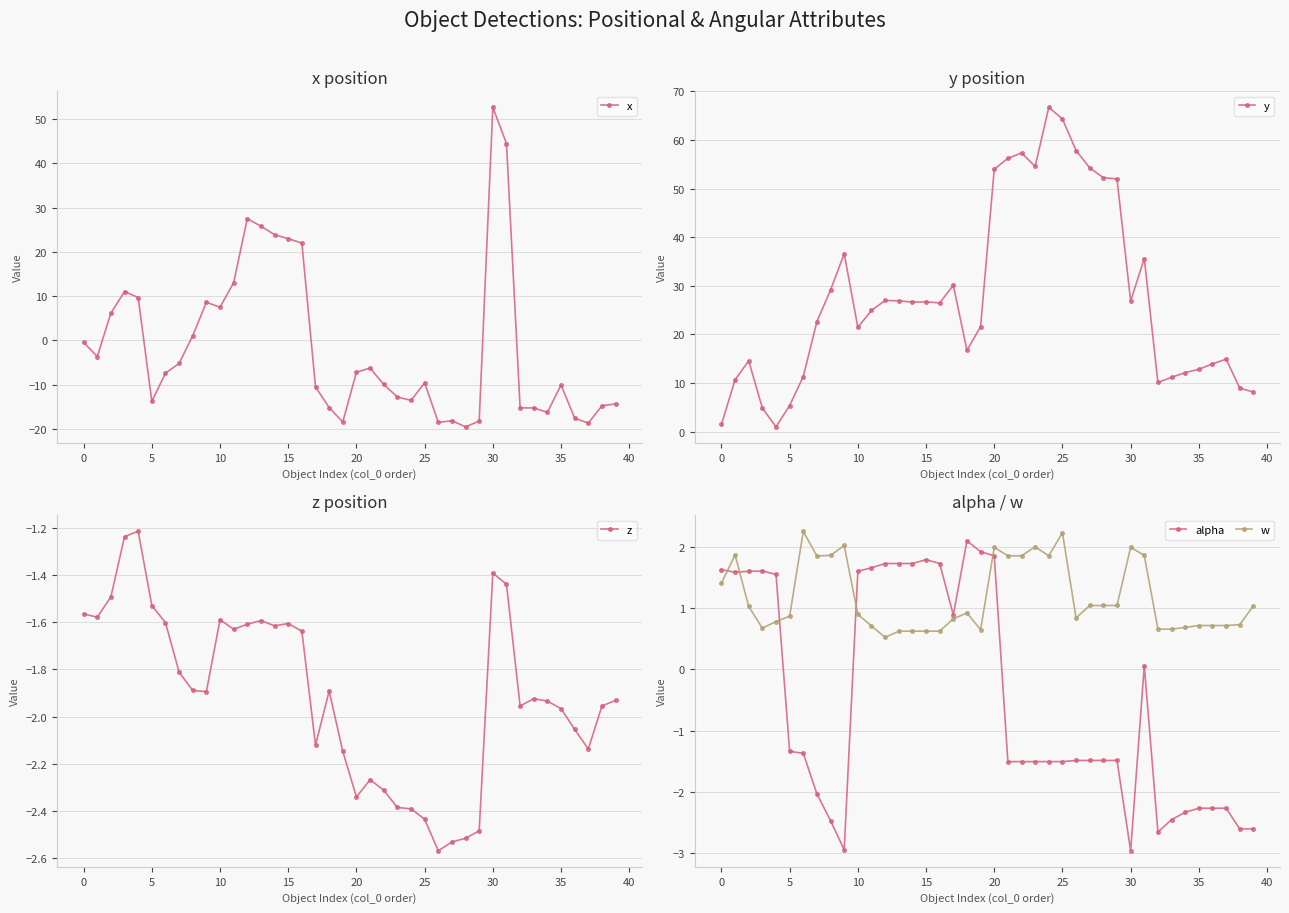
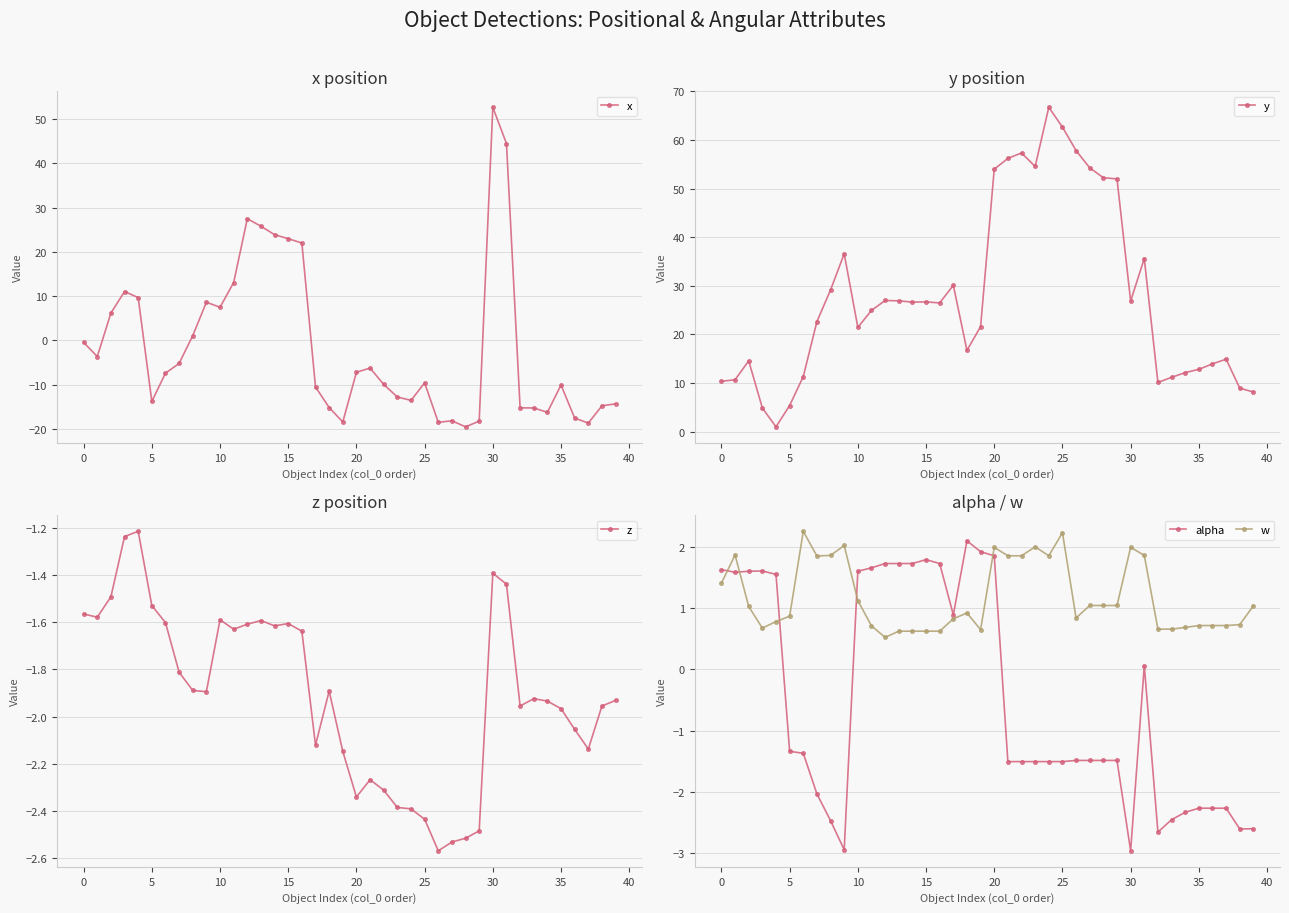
y position, 0: 1 -> 10
y position, 25: 64 -> 63
alpha / w, w, 10: 0.9 -> 1.1
